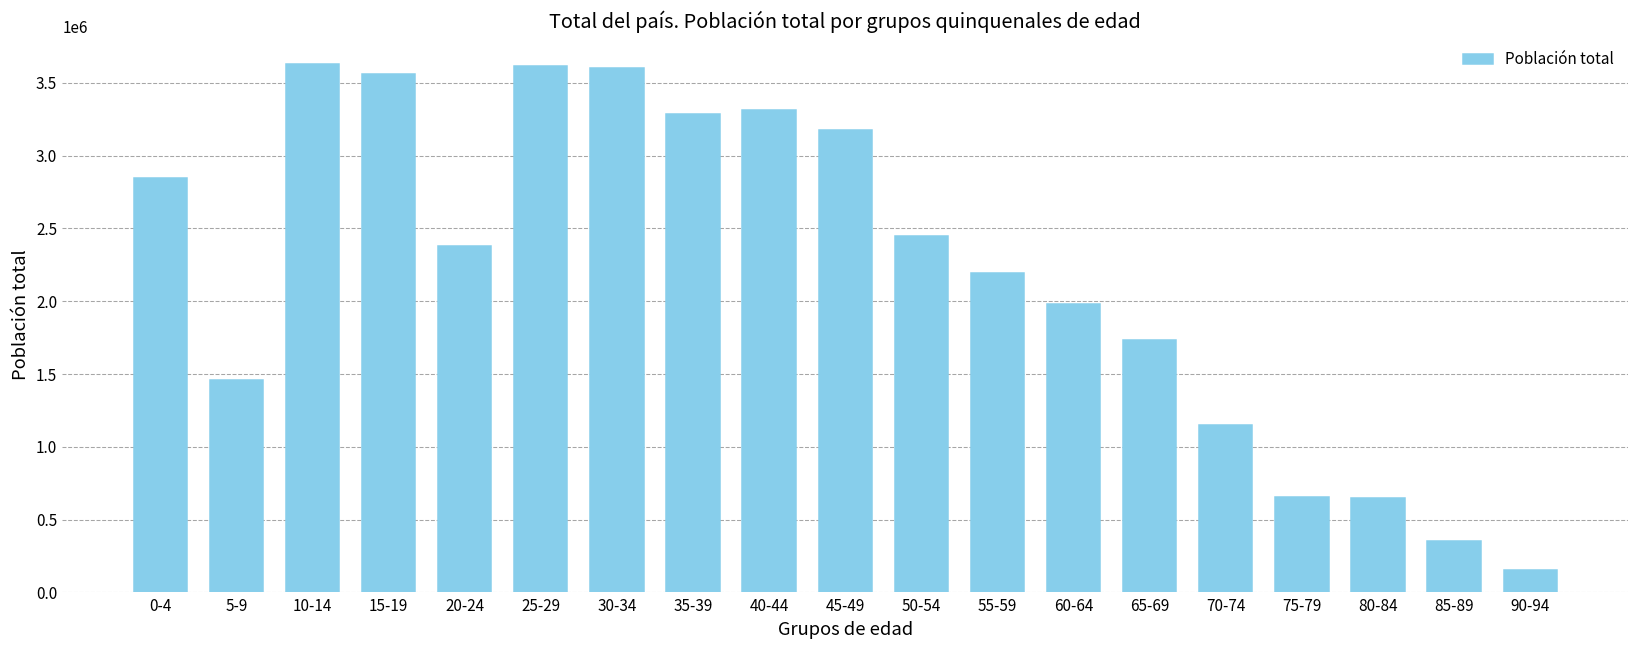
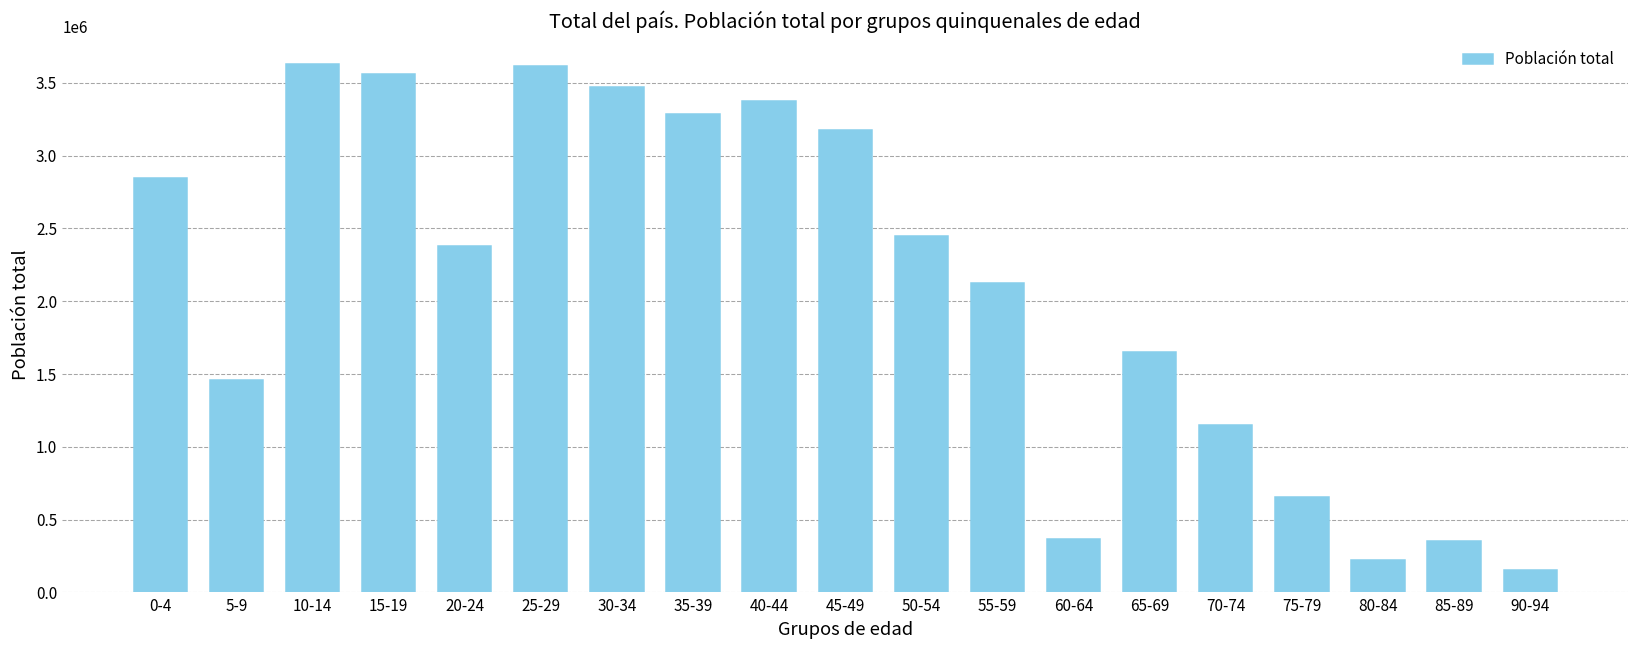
30-34: 3600000 -> 3470000
40-44: 3320000 -> 3380000
55-59: 2190000 -> 2130000
60-64: 1980000 -> 370000
65-69: 1730000 -> 1650000
80-84: 650000 -> 230000
